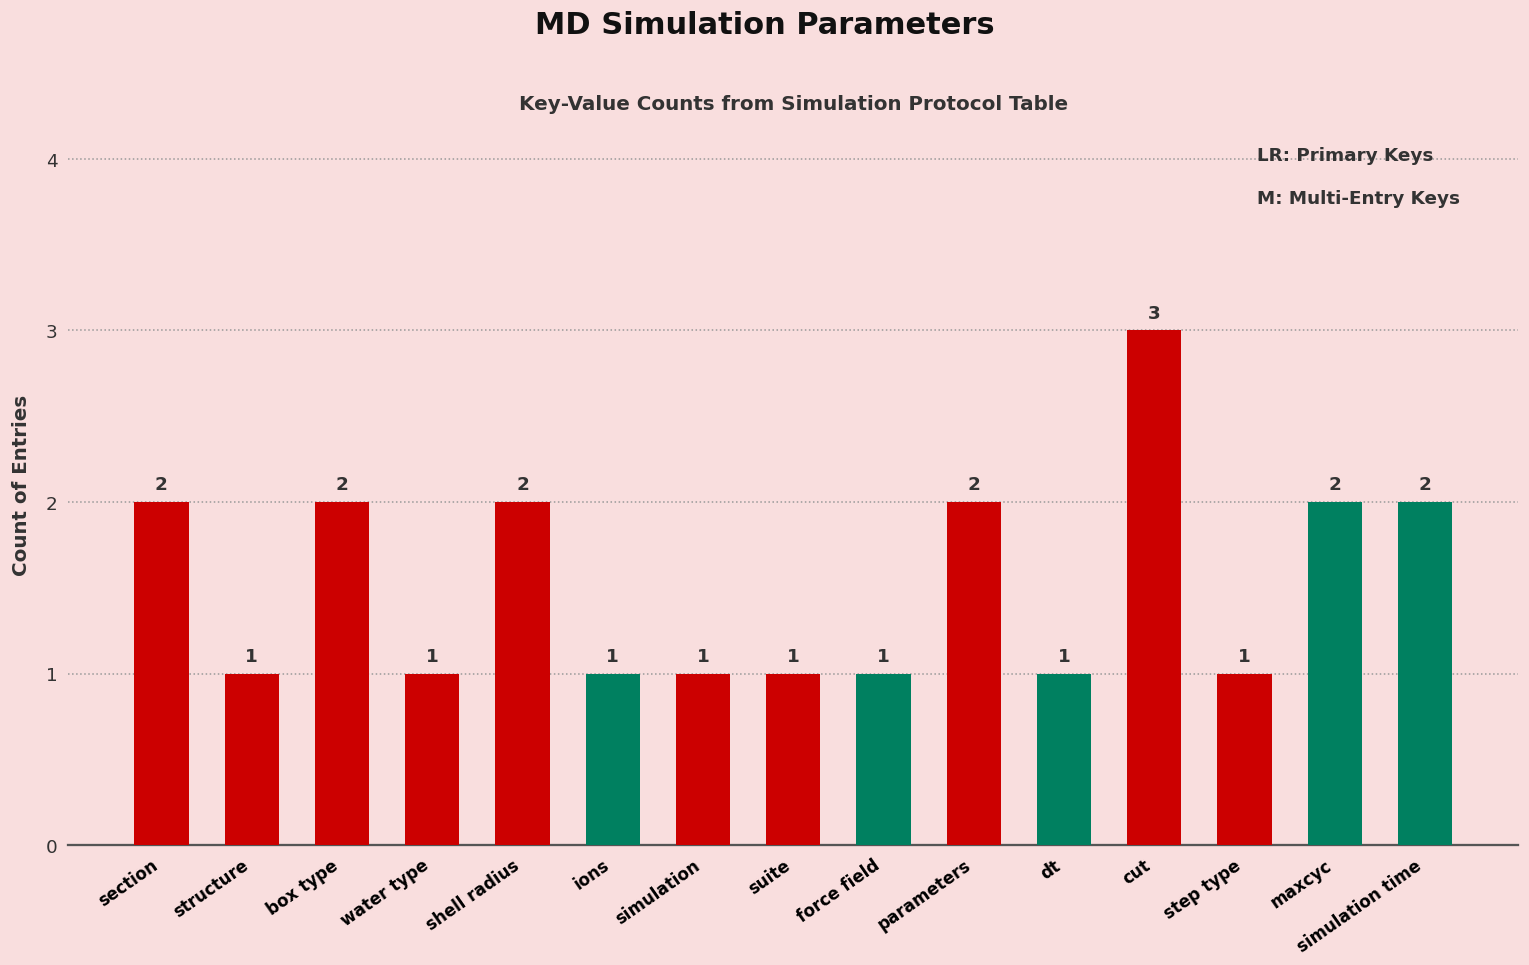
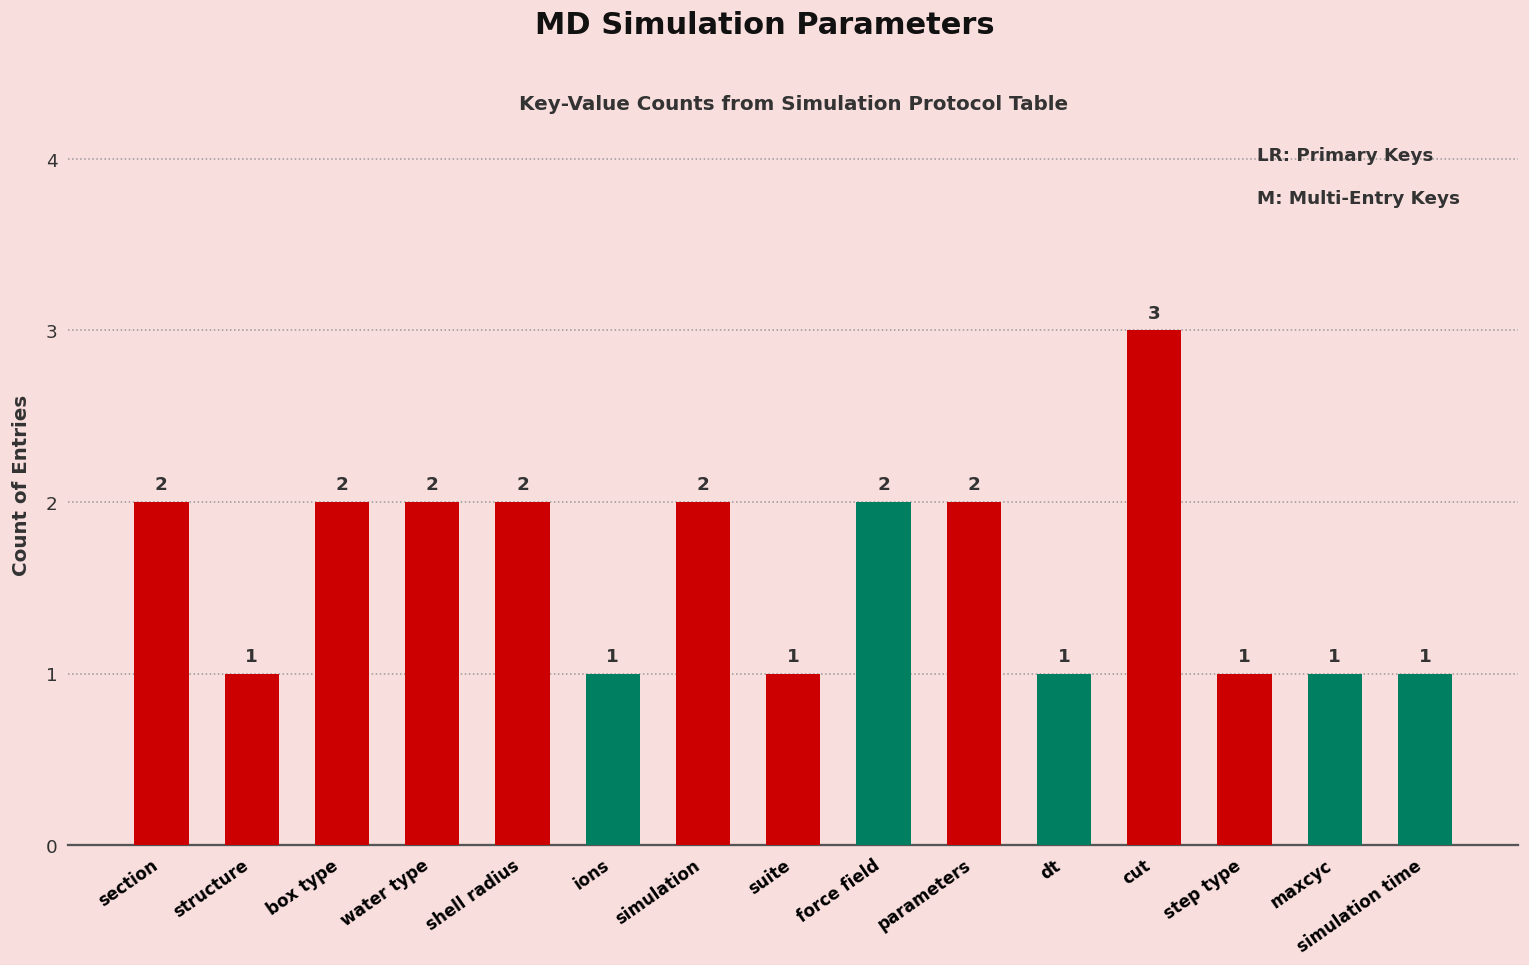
water type: 1 -> 2
simulation: 1 -> 2
force field: 1 -> 2
maxcyc: 2 -> 1
simulation time: 2 -> 1
